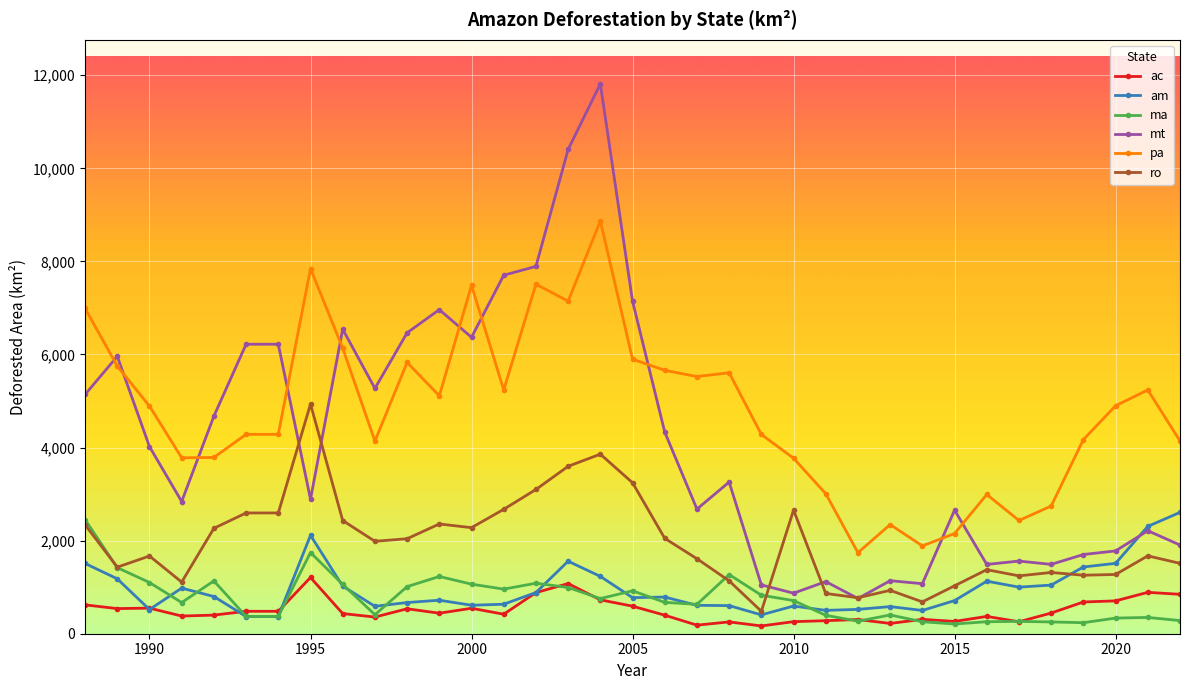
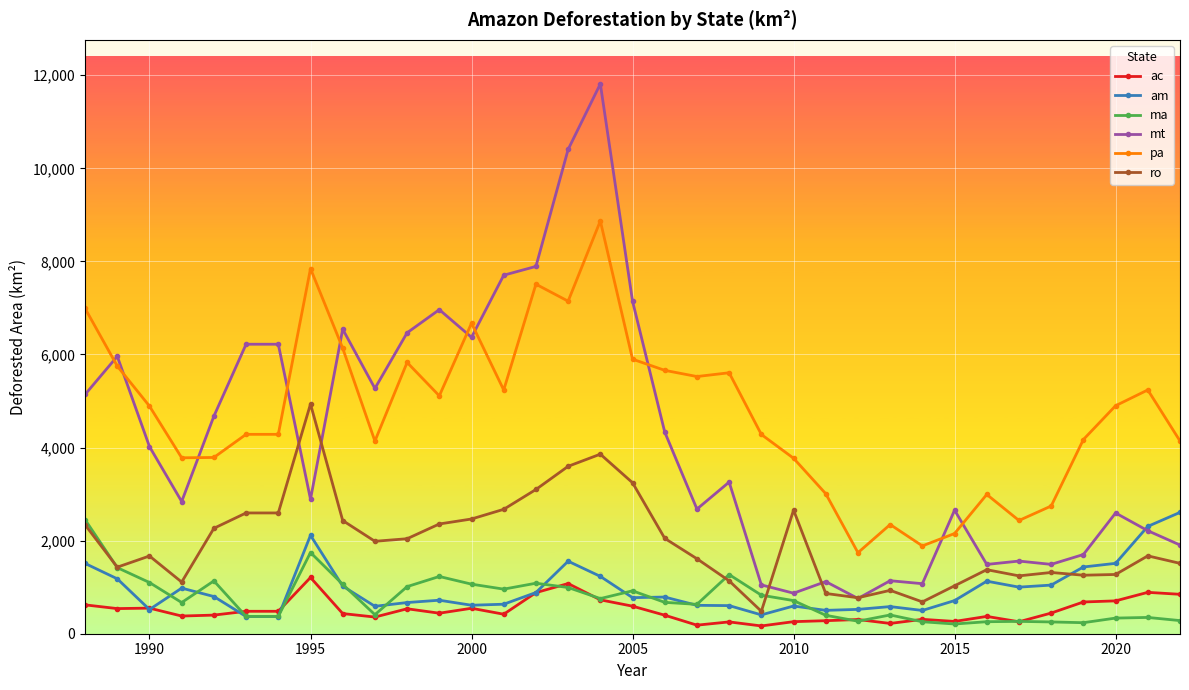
pa, 2000: 7,500 -> 6,700
ro, 2000: 2,300 -> 2,500
mt, 2020: 1,800 -> 2,600
